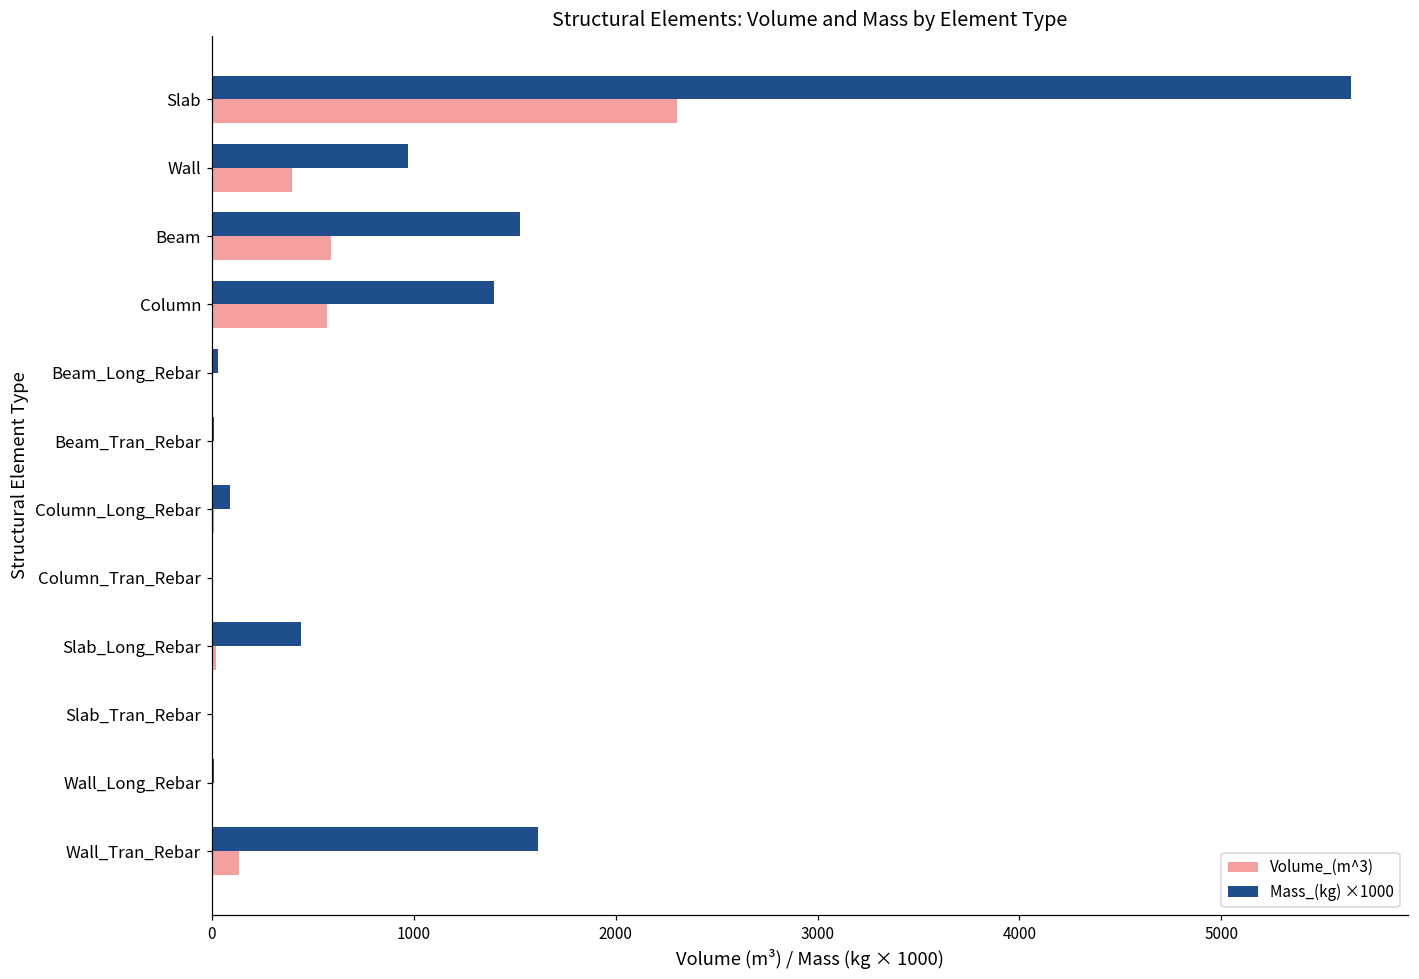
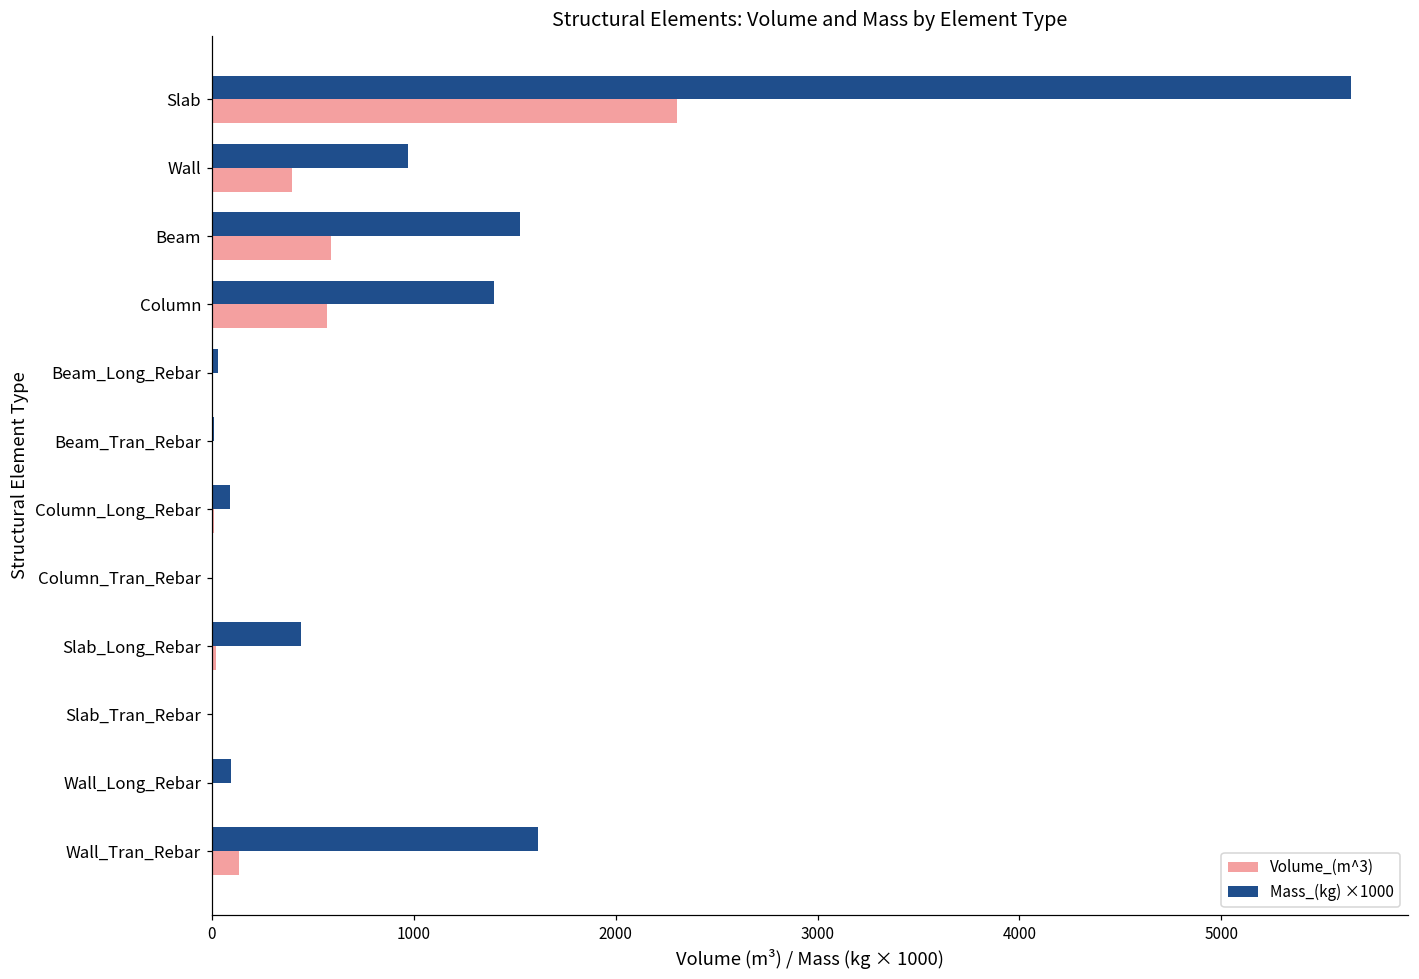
Mass_(kg) ×1000, Wall_Long_Rebar: 10 -> 90
